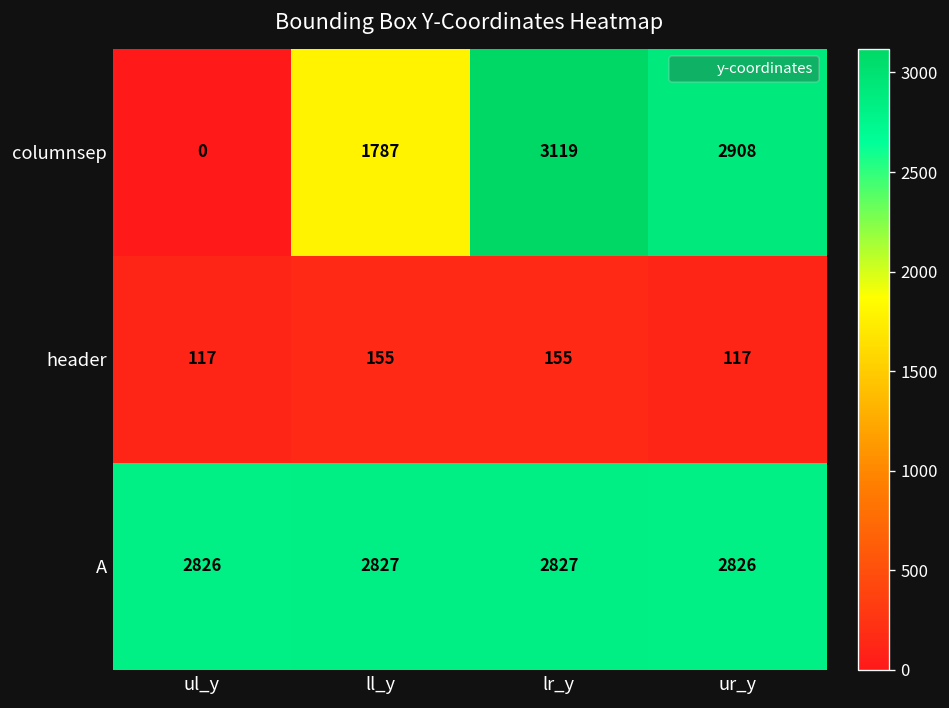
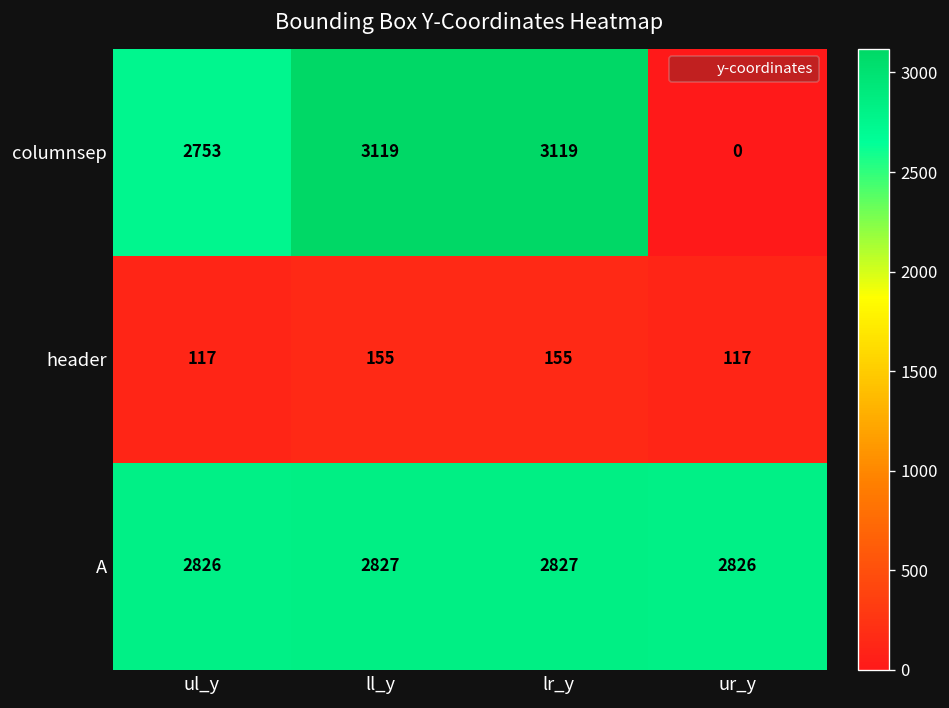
columnsep, ul_y: 0 -> 2753
columnsep, ll_y: 1787 -> 3119
columnsep, ur_y: 2908 -> 0
